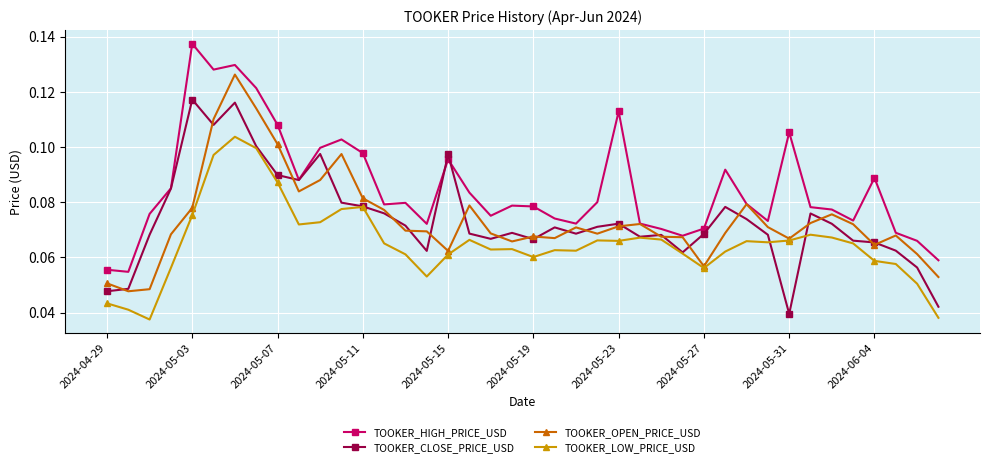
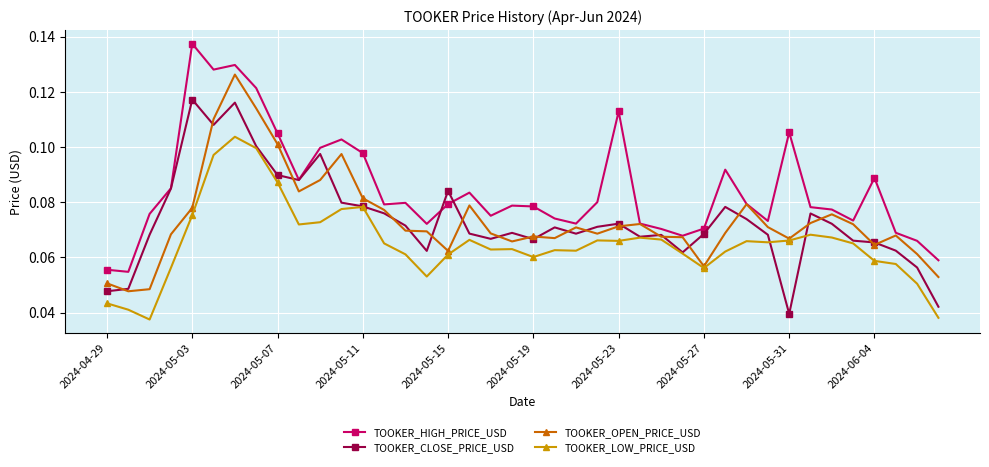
TOOKER_HIGH_PRICE_USD, 2024-05-07: 0.108 -> 0.105
TOOKER_HIGH_PRICE_USD, 2024-05-15: 0.096 -> 0.079
TOOKER_CLOSE_PRICE_USD, 2024-05-15: 0.097 -> 0.084
